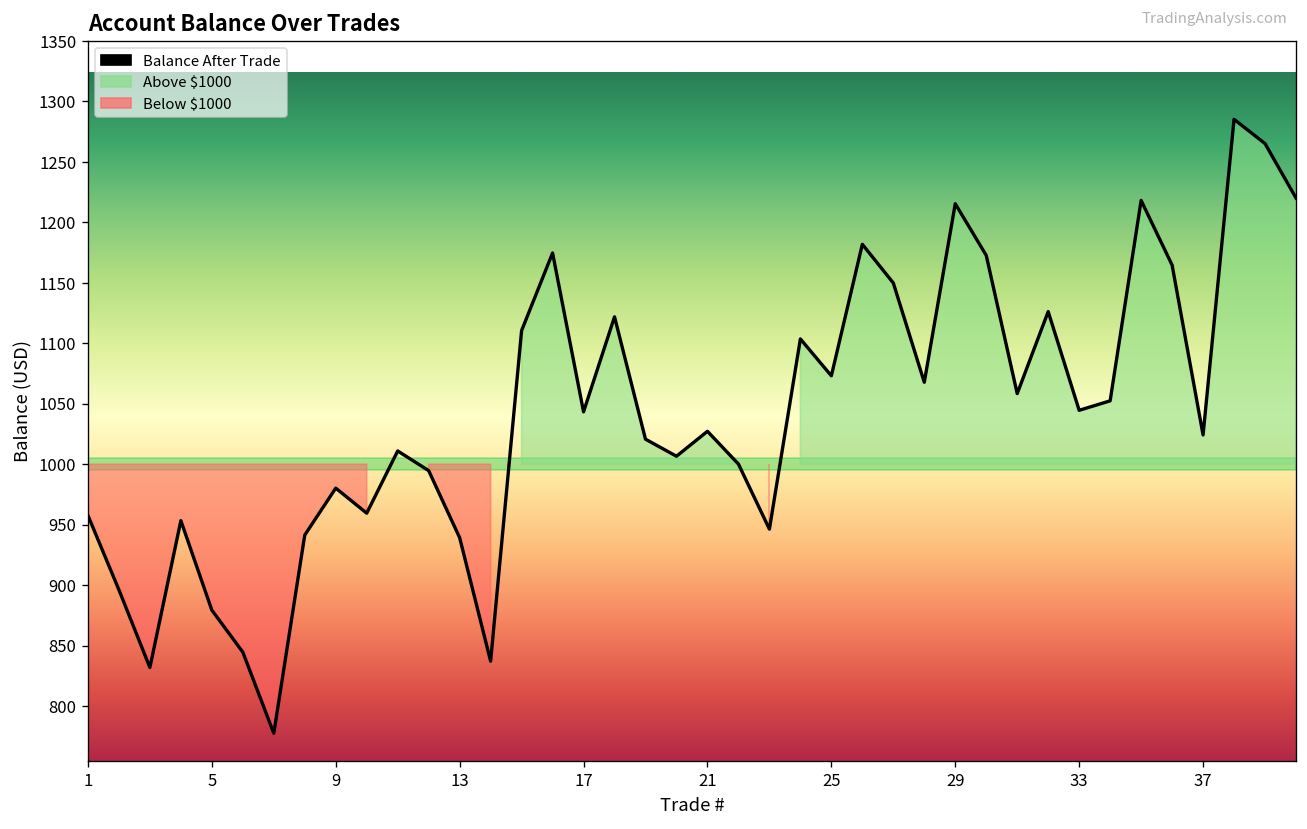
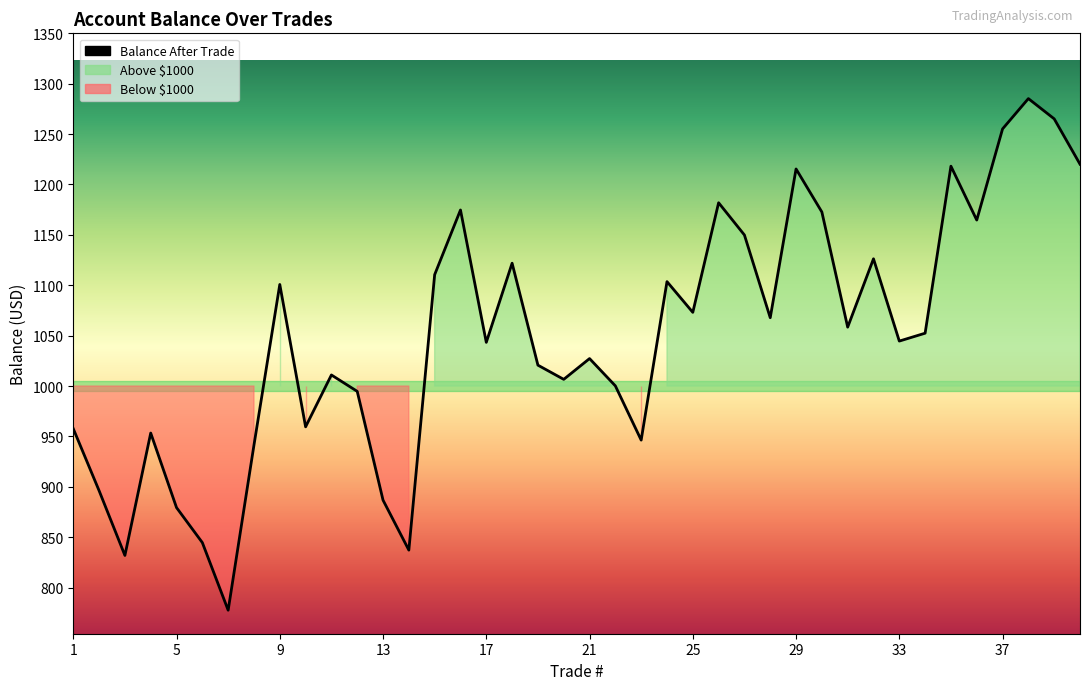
9: 980 -> 1101
13: 939 -> 887
37: 1024 -> 1255
